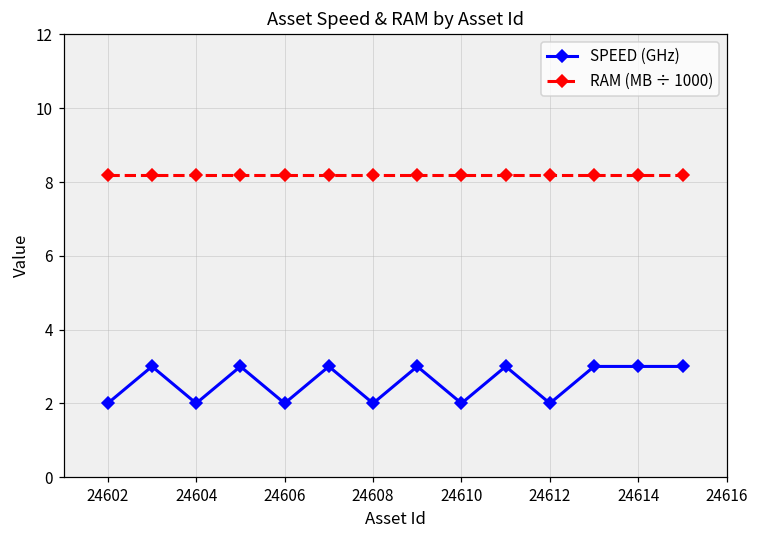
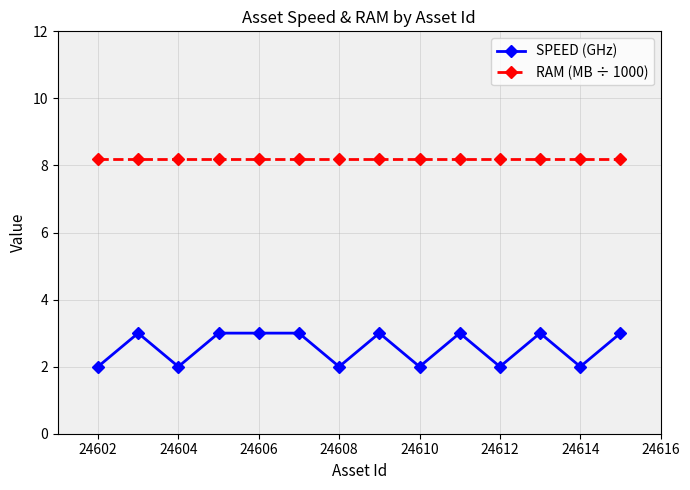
SPEED (GHz), 24606: 2 -> 3
SPEED (GHz), 24614: 3 -> 2
